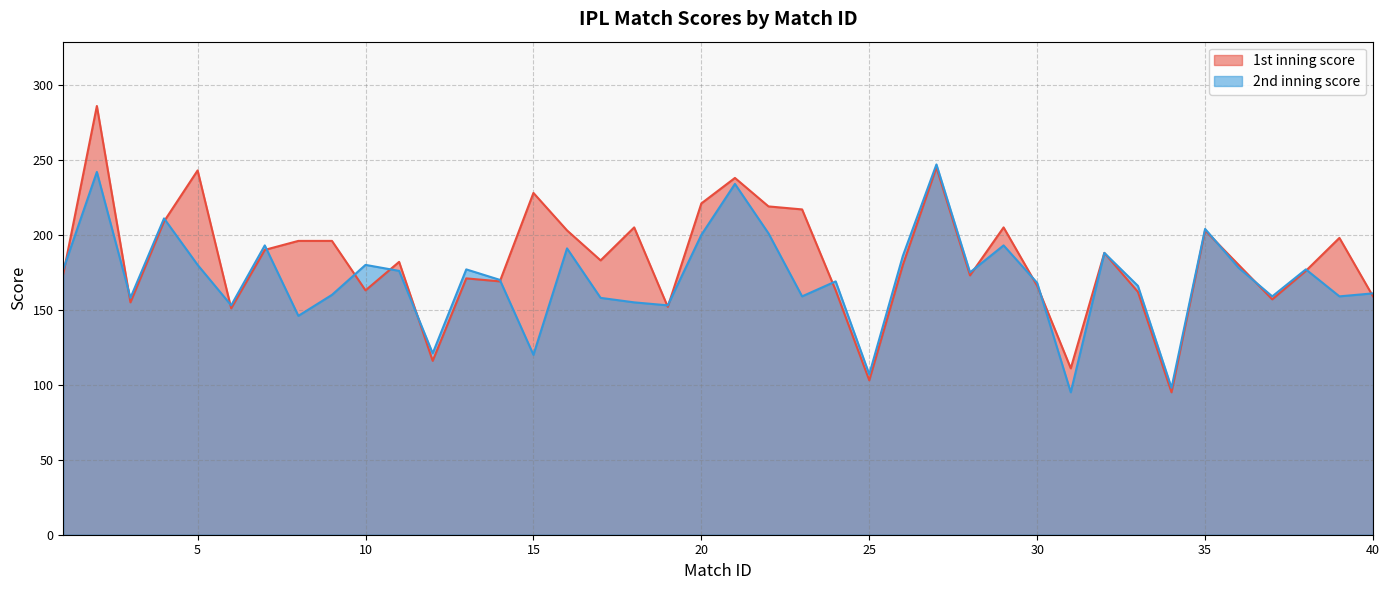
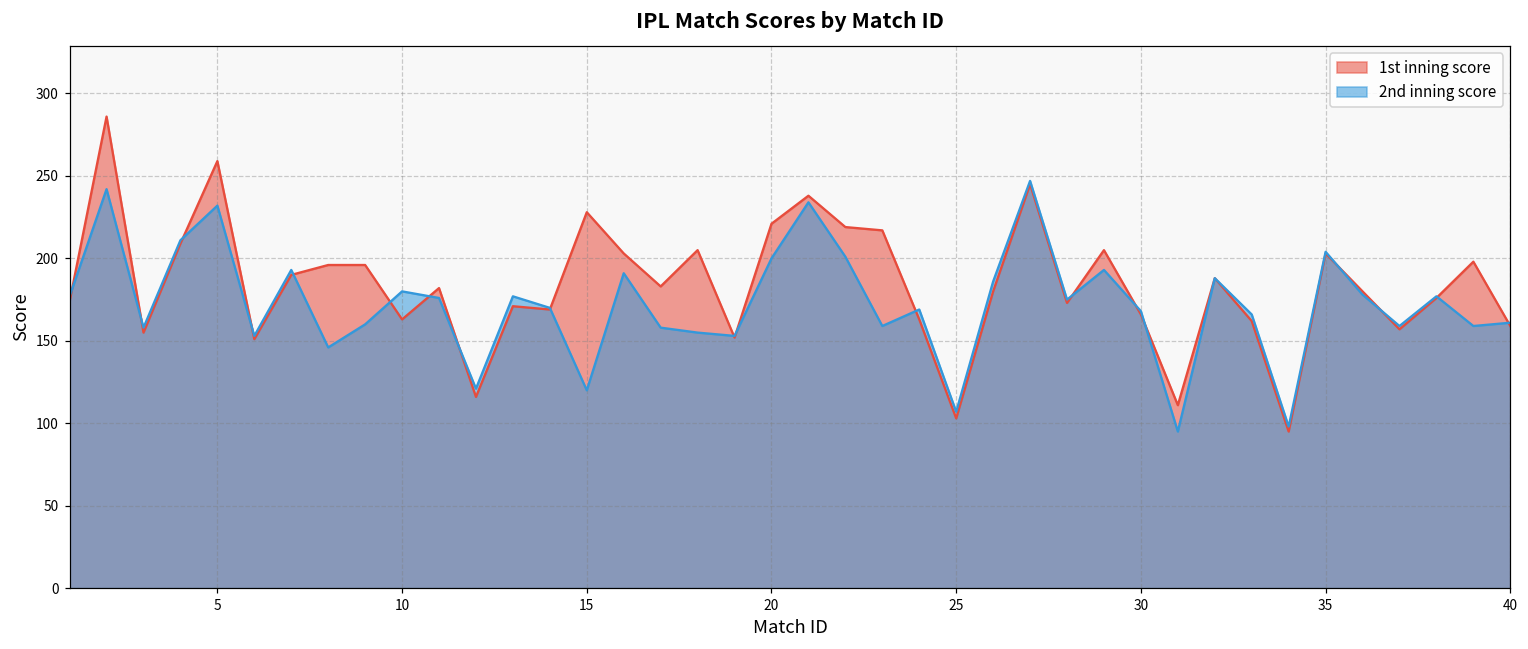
1st inning score, 5: 243 -> 259
2nd inning score, 5: 180 -> 232
